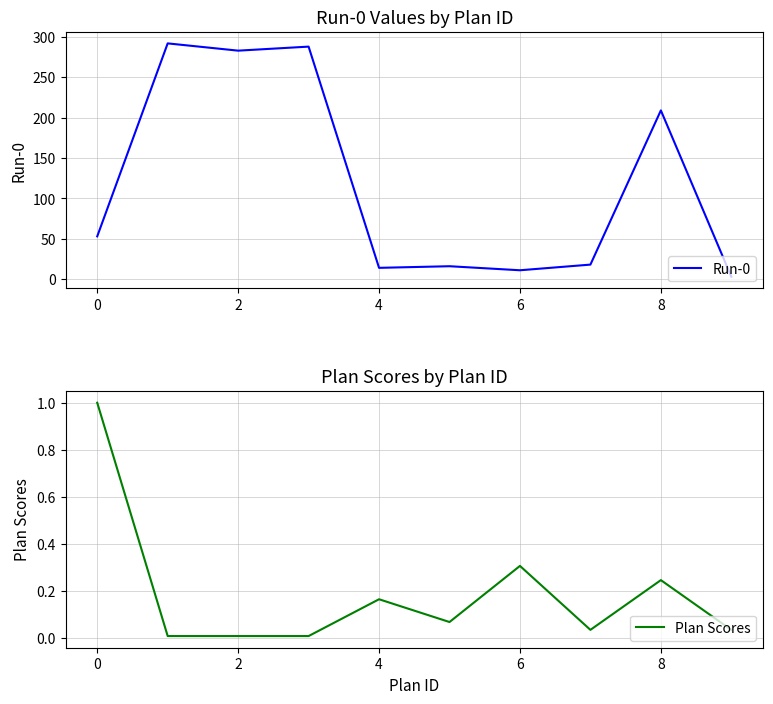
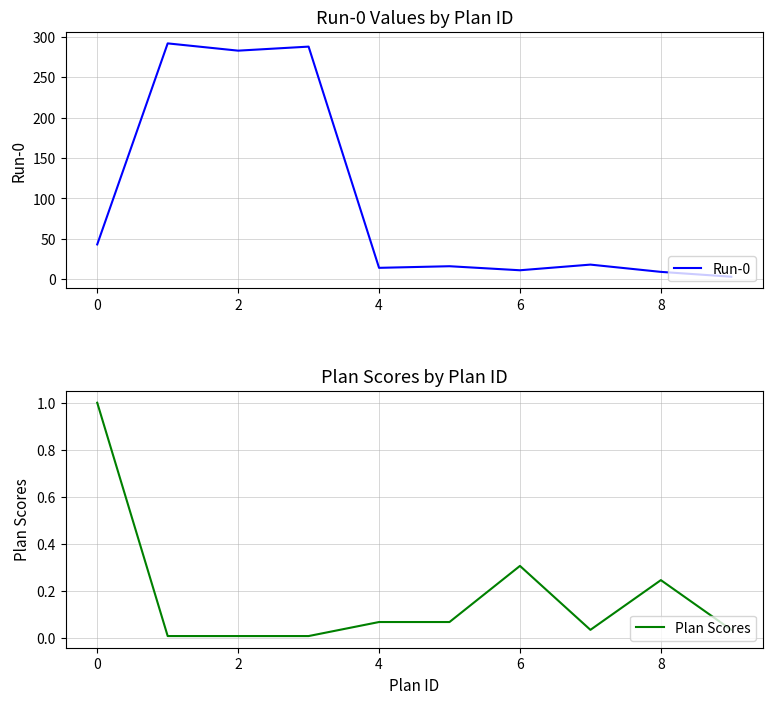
Run-0 Values by Plan ID, 0: 50 -> 40
Run-0 Values by Plan ID, 8: 210 -> 10
Plan Scores by Plan ID, 4: 0.16 -> 0.07
